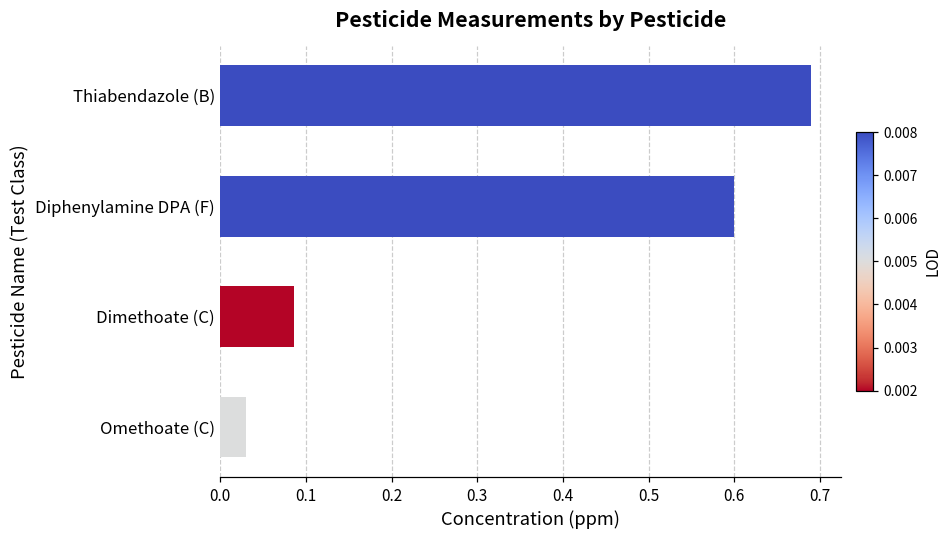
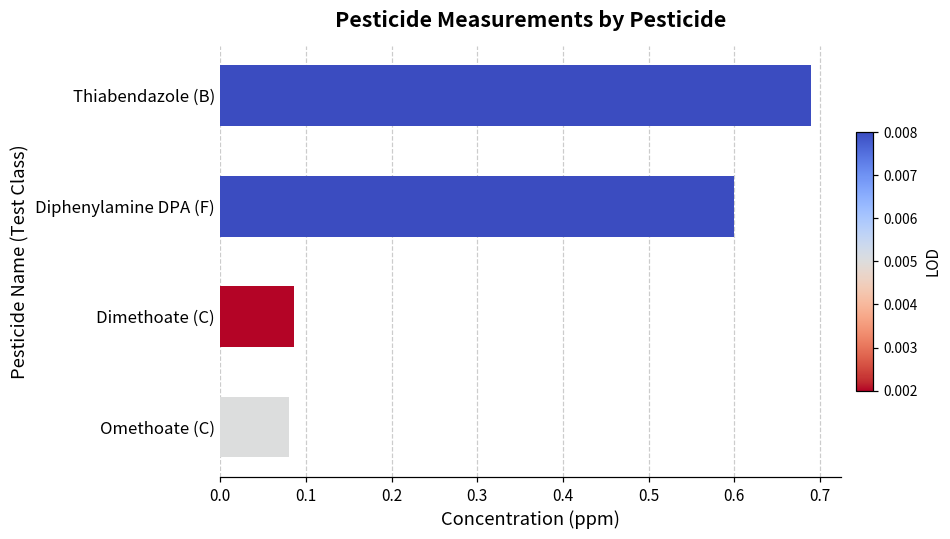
Omethoate (C): 0.03 -> 0.08
